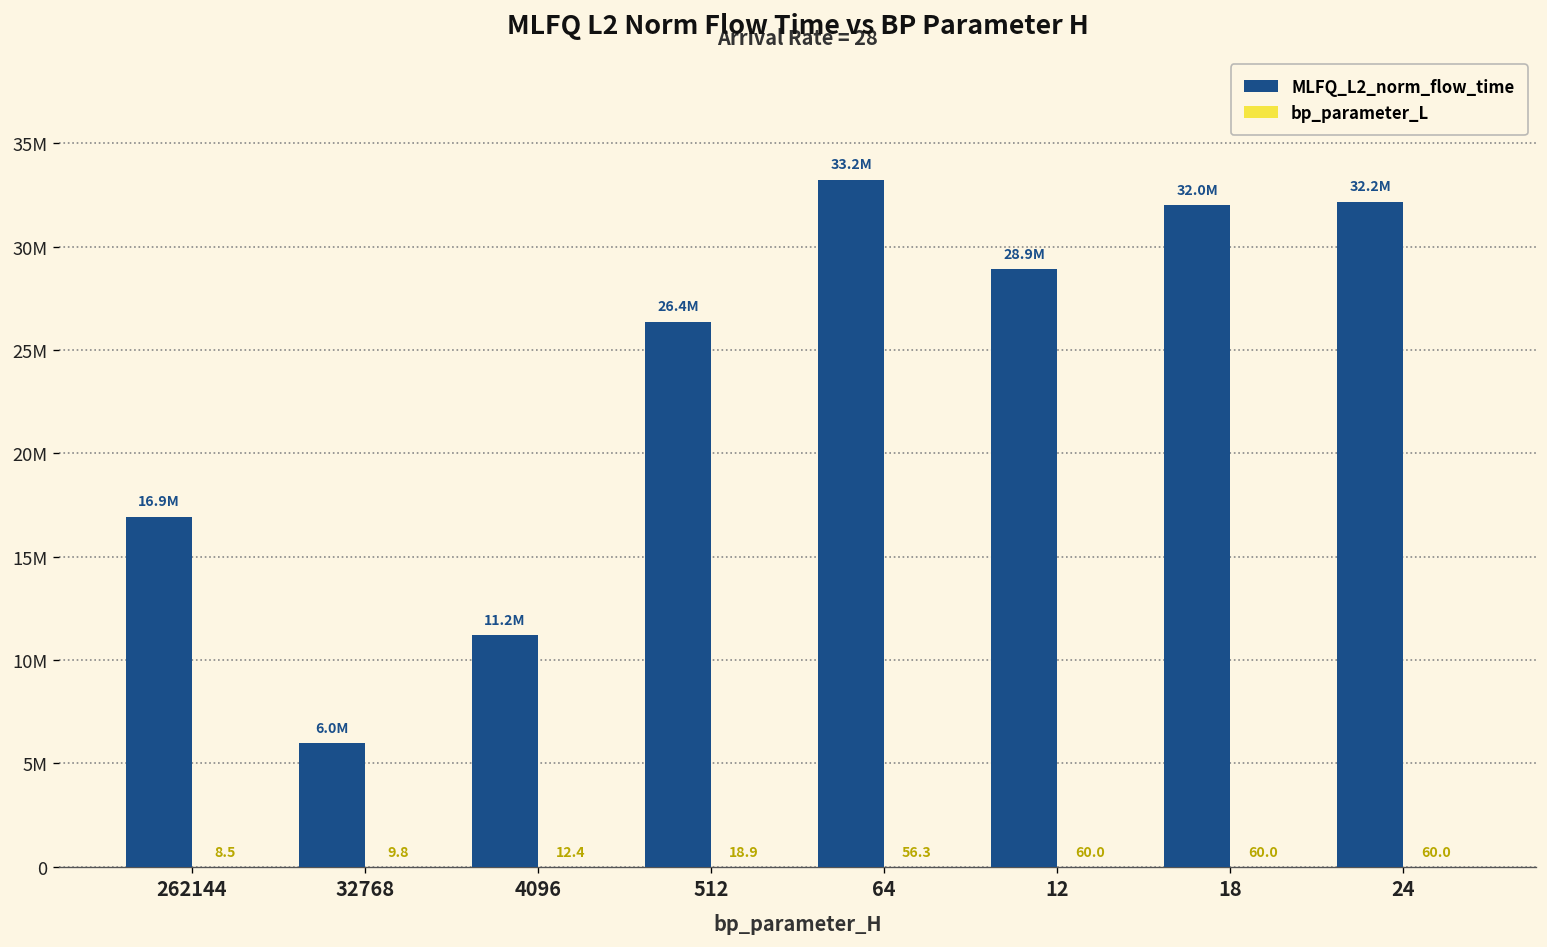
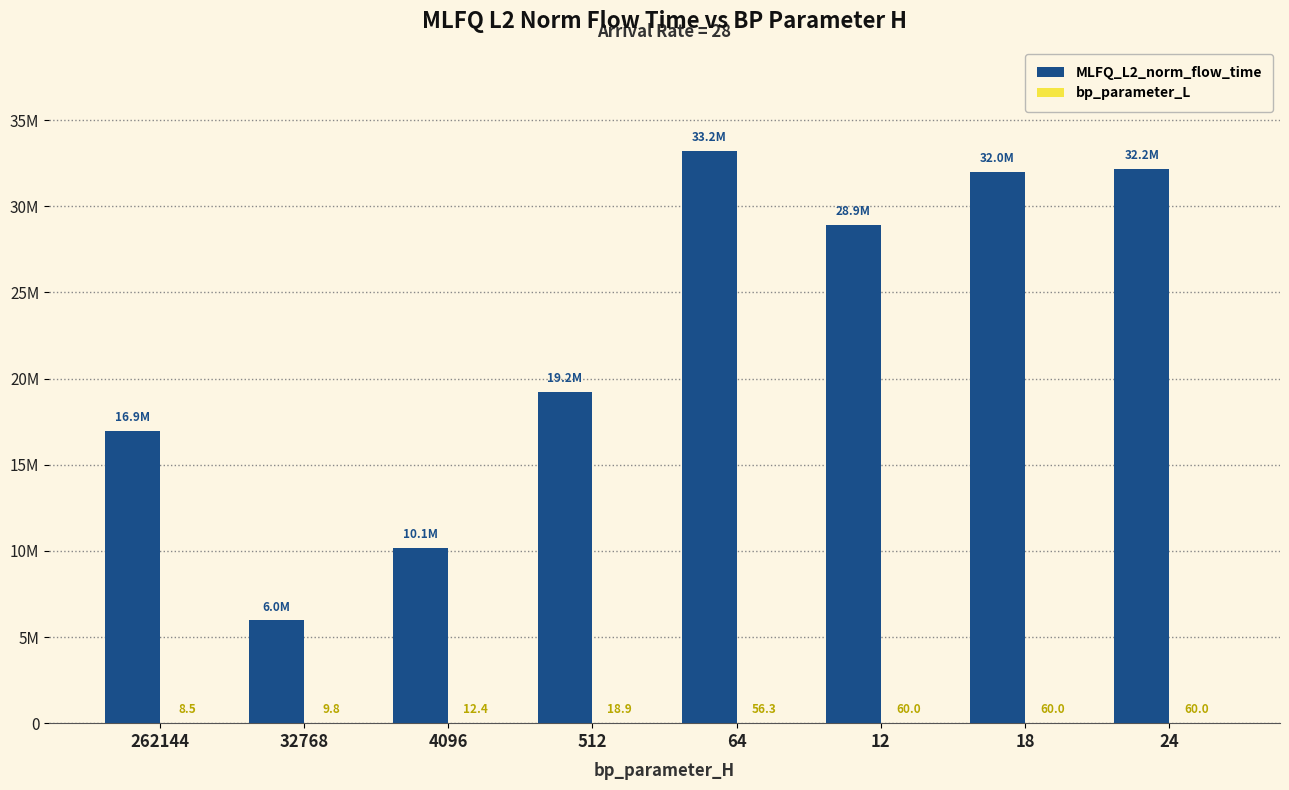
MLFQ_L2_norm_flow_time, 4096: 11.2M -> 10.1M
MLFQ_L2_norm_flow_time, 512: 26.4M -> 19.2M
